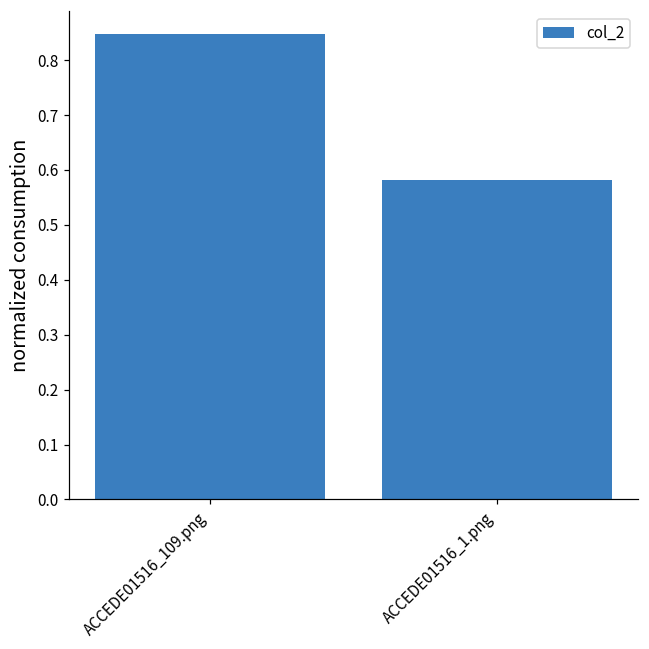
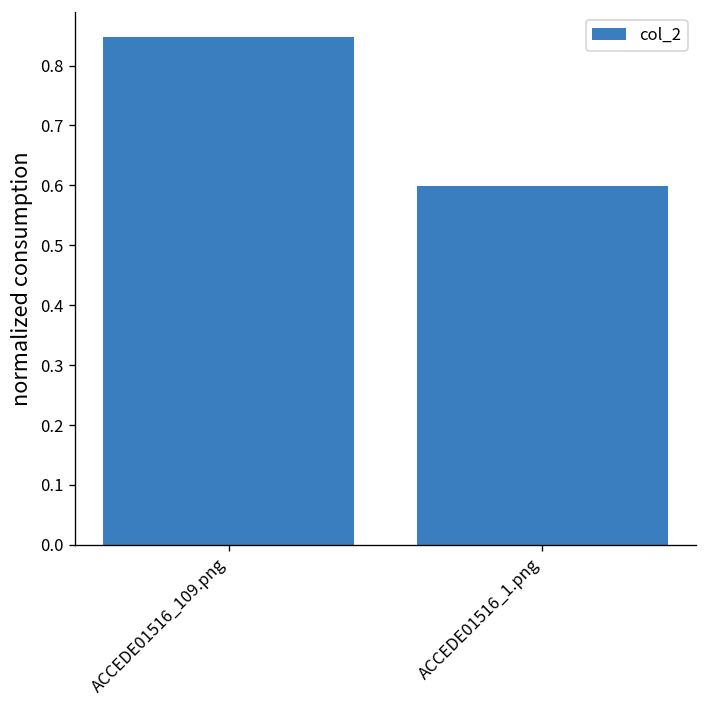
ACCEDE01516_1.png: 0.58 -> 0.60
